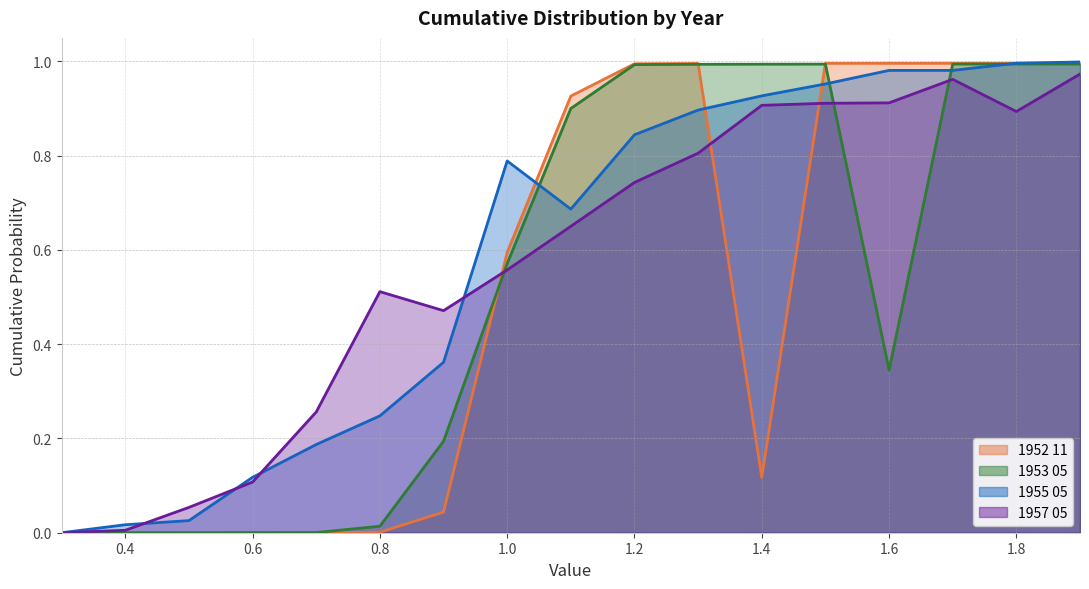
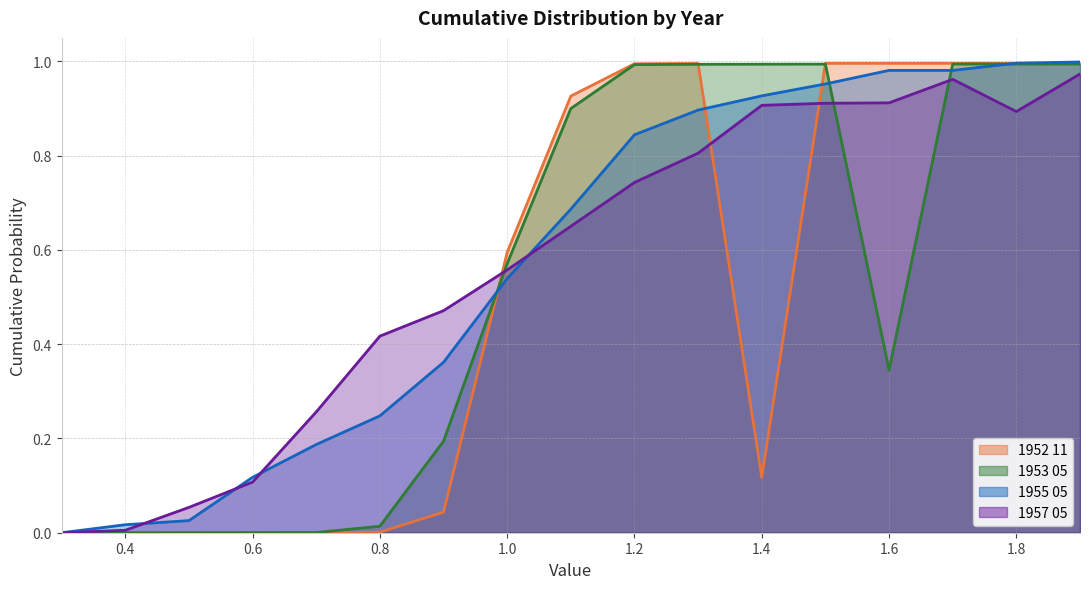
1957 05, 0.8: 0.51 -> 0.42
1955 05, 1.0: 0.79 -> 0.54
